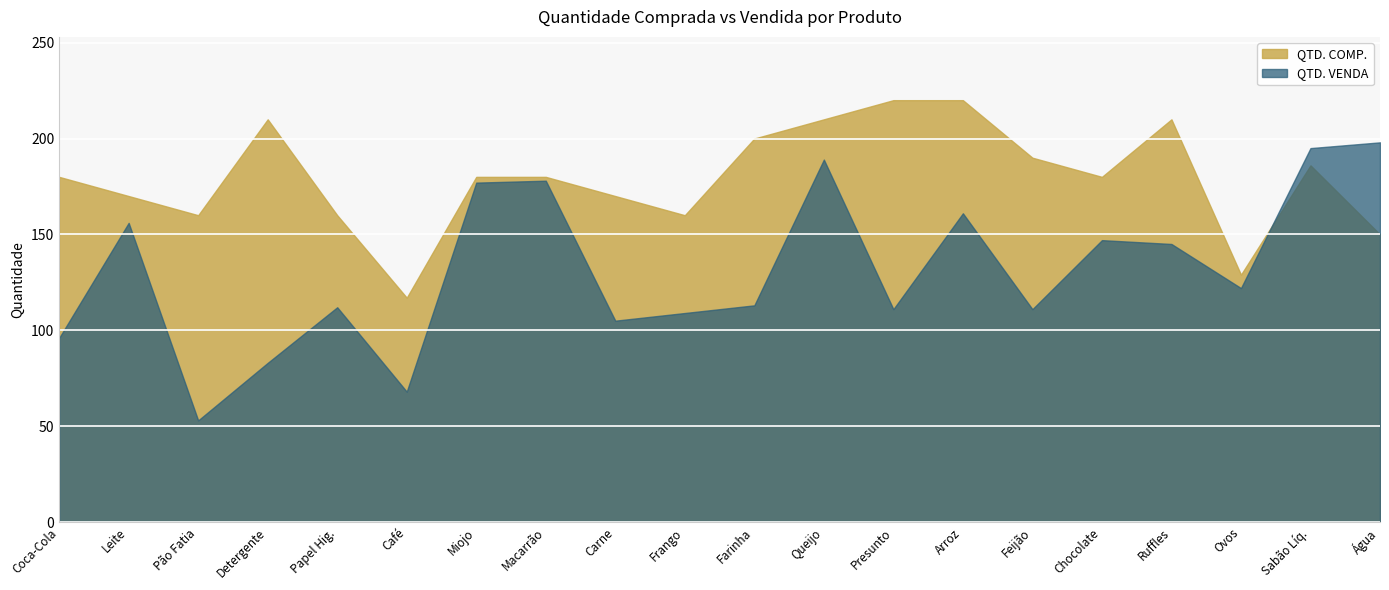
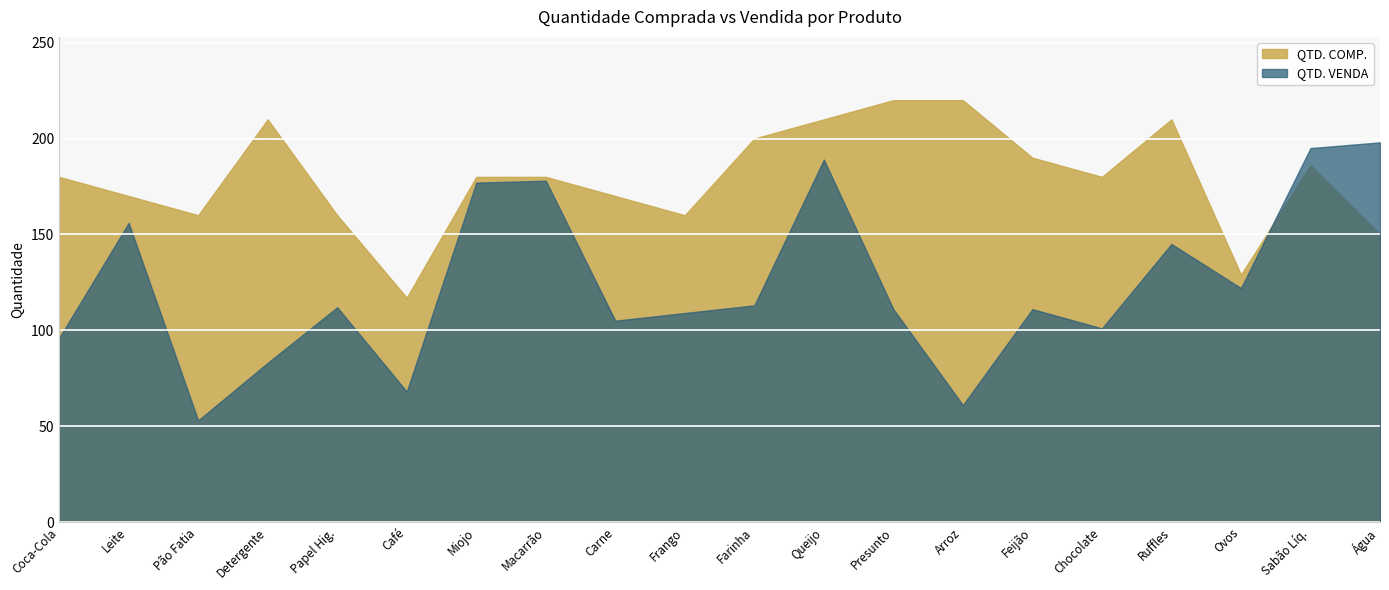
QTD. VENDA, Arroz: 161 -> 61
QTD. VENDA, Chocolate: 147 -> 101
